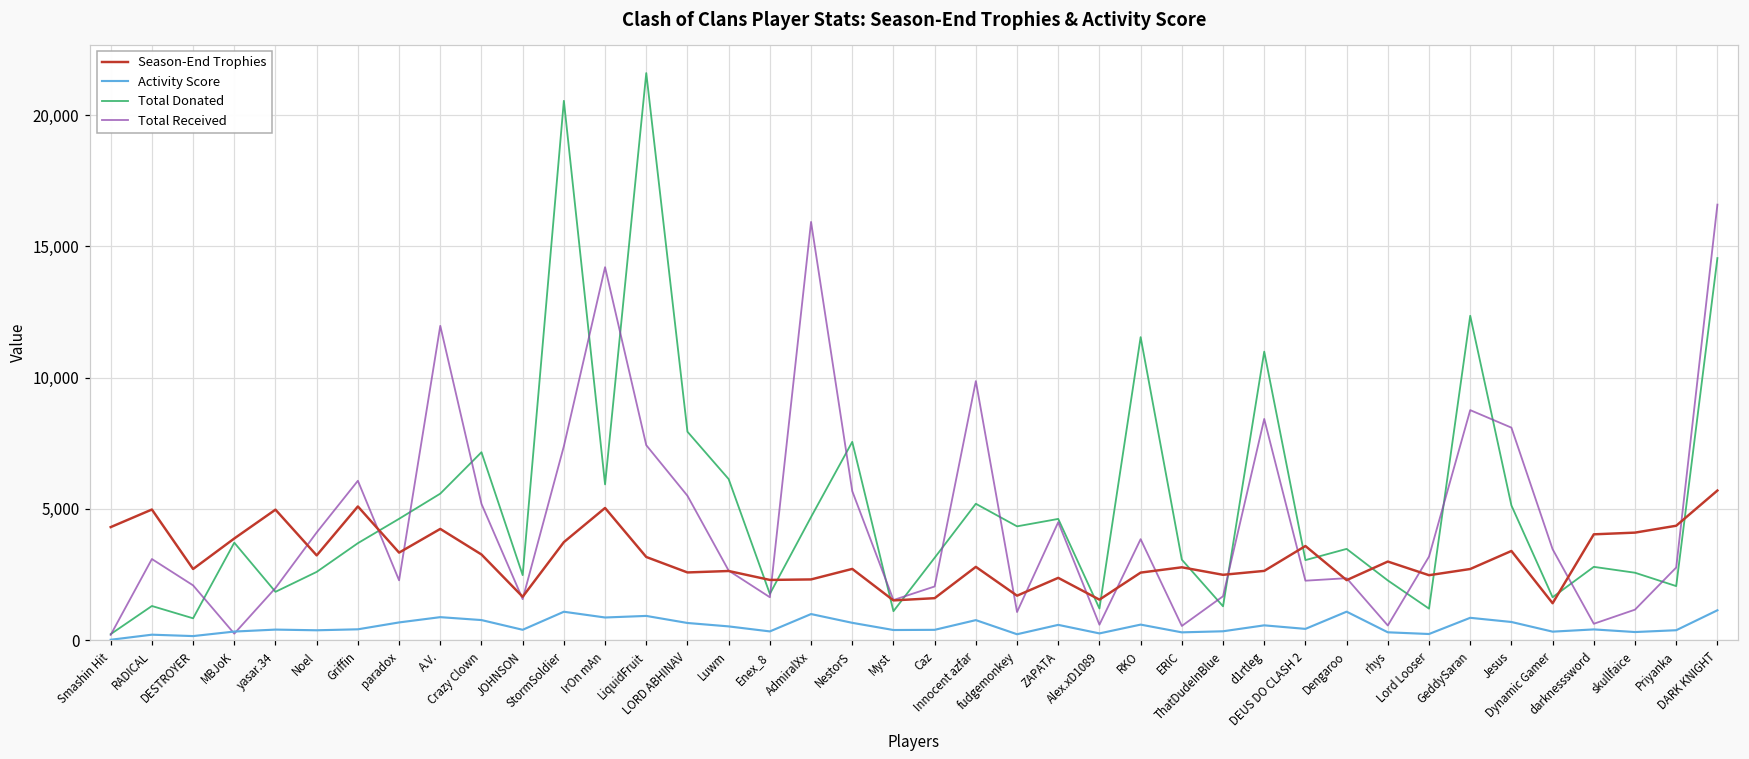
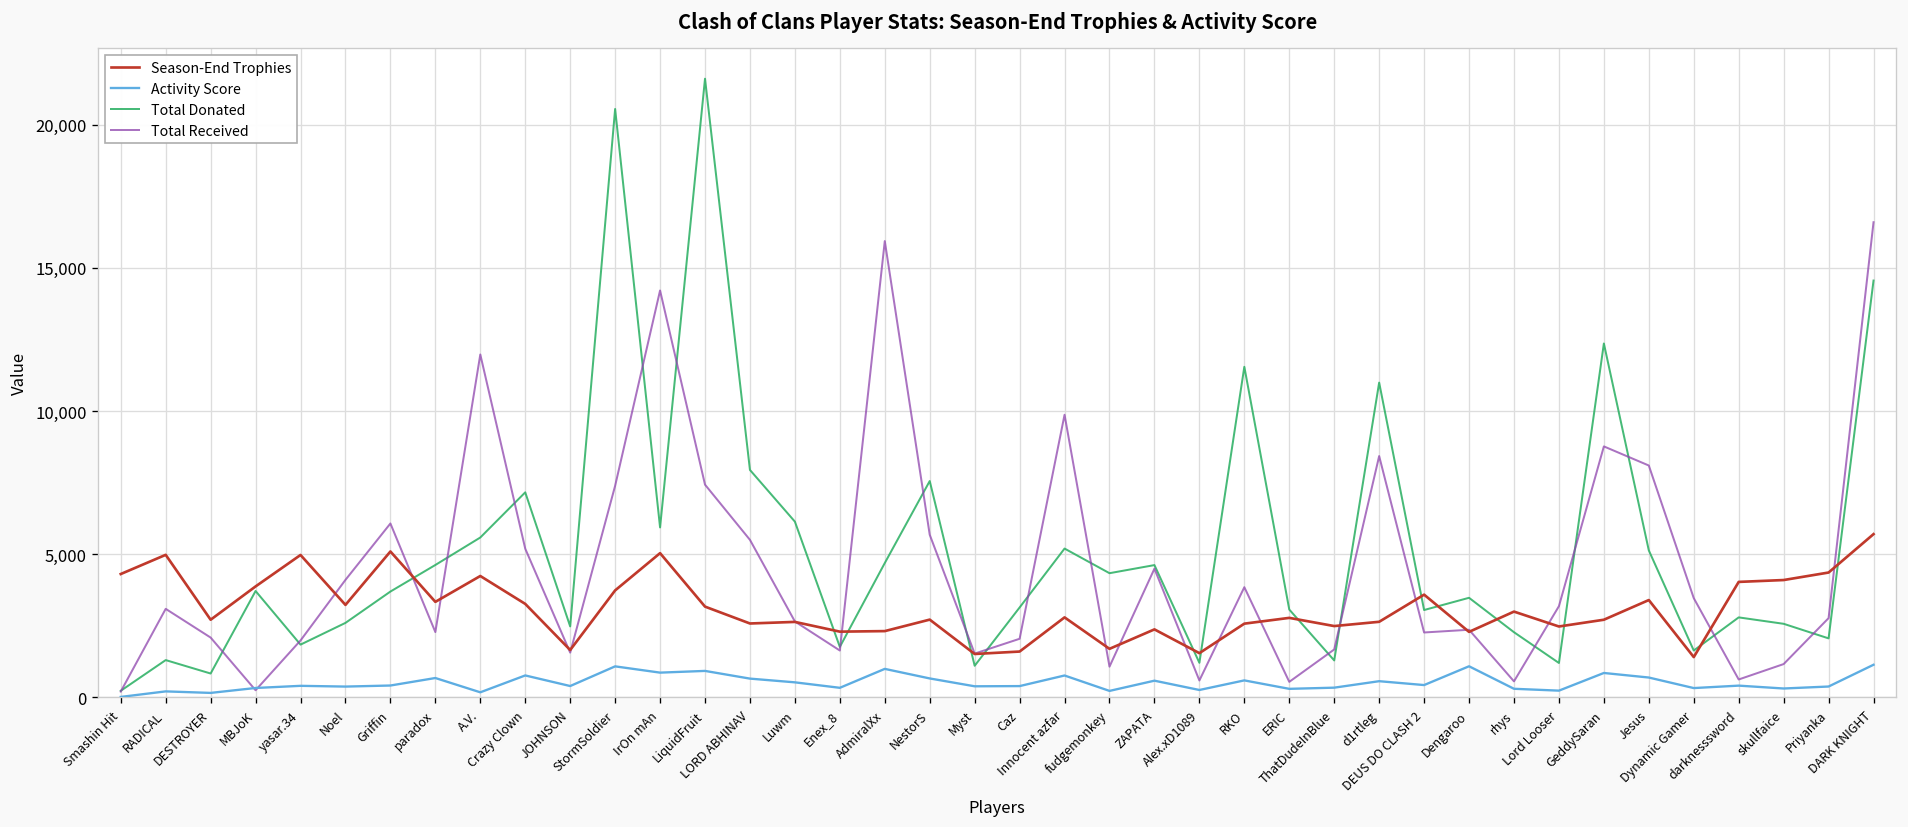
Activity Score, A.V.: 900 -> 200
